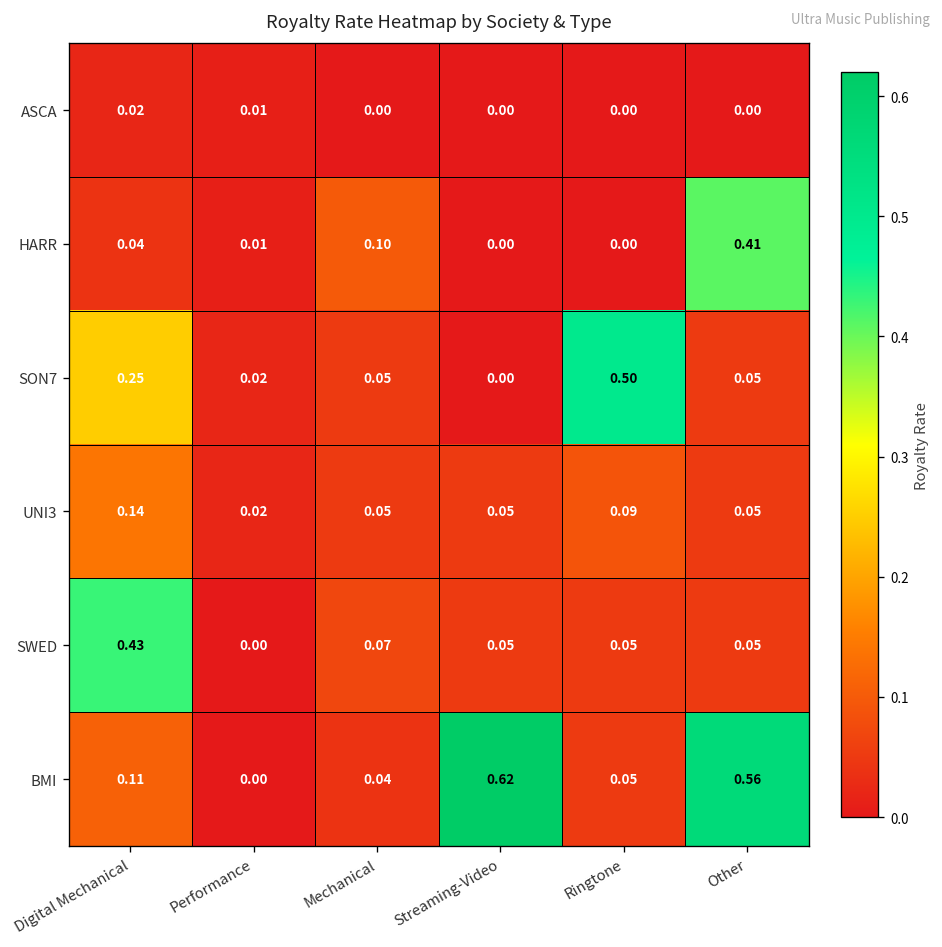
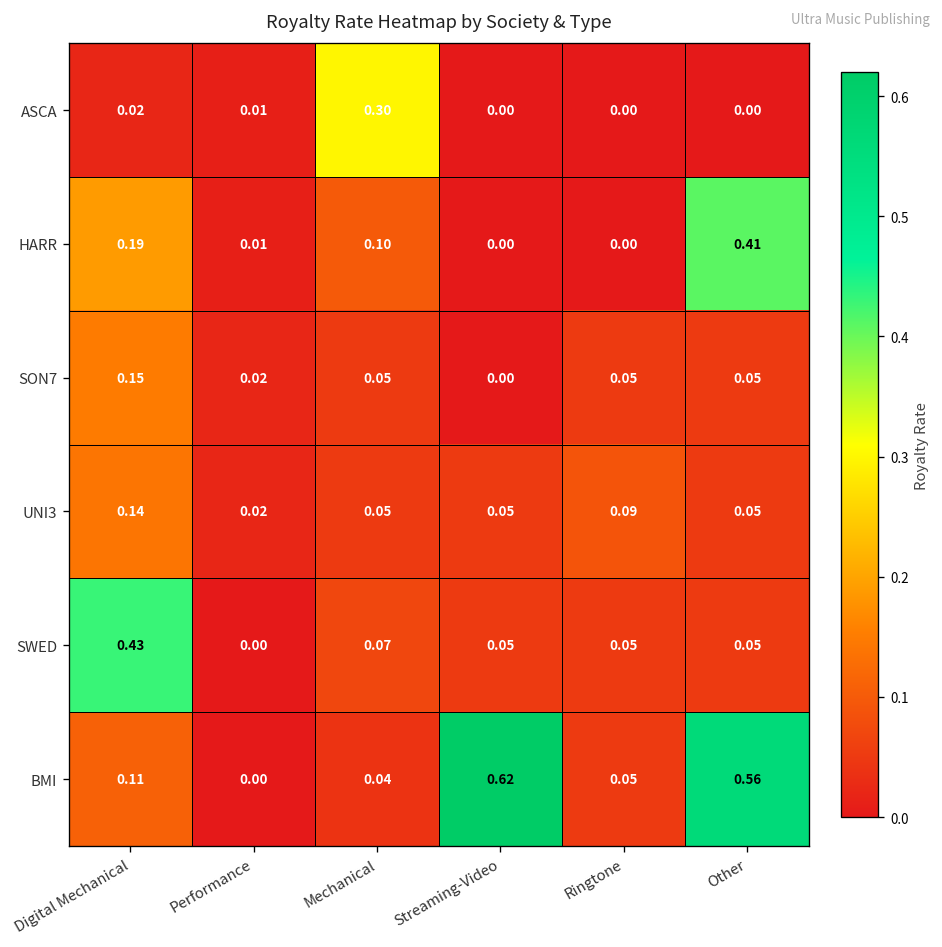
ASCA, Mechanical: 0.00 -> 0.30
HARR, Digital Mechanical: 0.04 -> 0.19
SON7, Digital Mechanical: 0.25 -> 0.15
SON7, Ringtone: 0.50 -> 0.05
